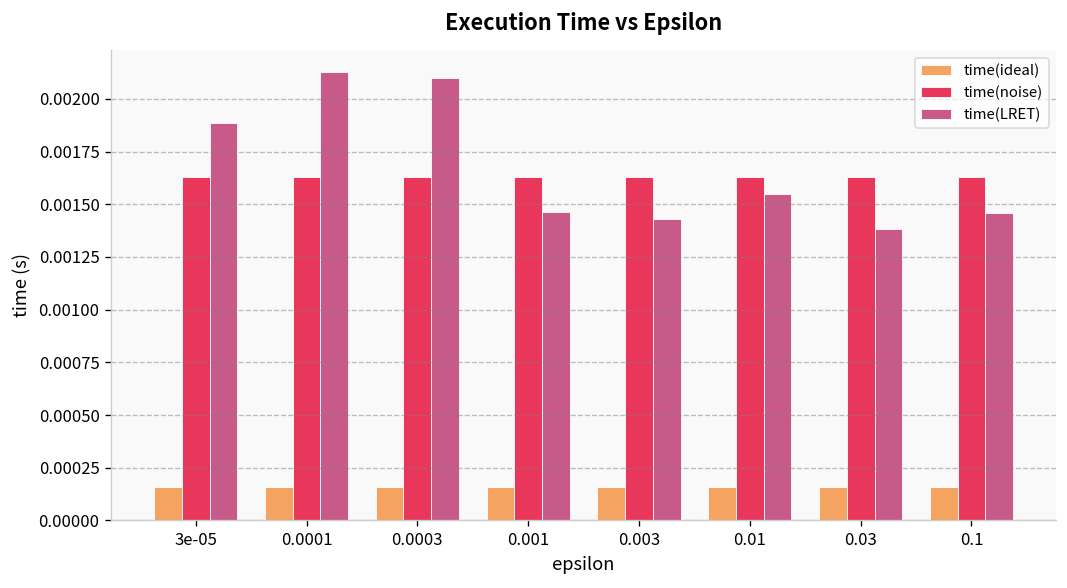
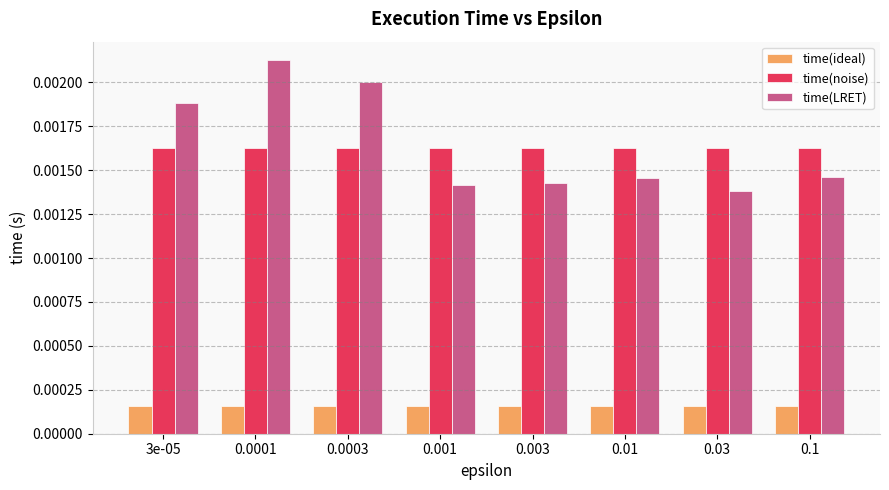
time(LRET), 0.0003: 0.00210 -> 0.00200
time(LRET), 0.001: 0.00146 -> 0.00141
time(LRET), 0.01: 0.00155 -> 0.00145
